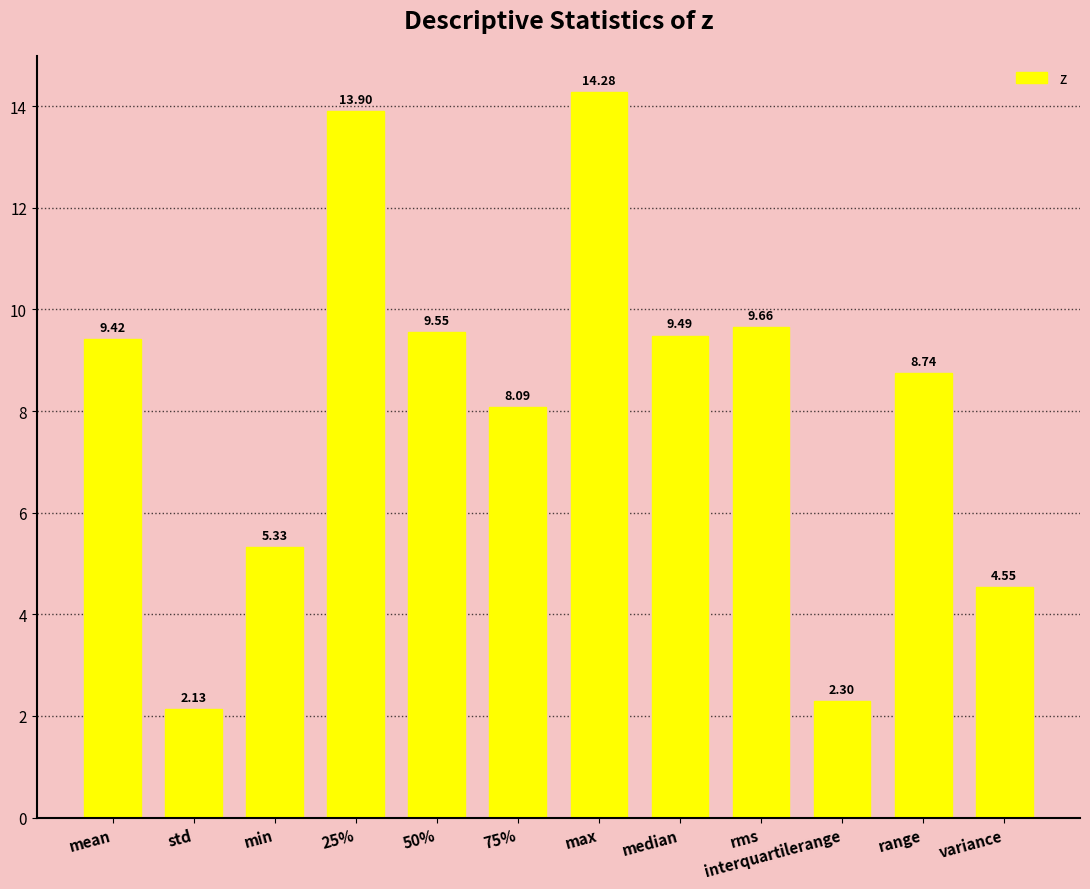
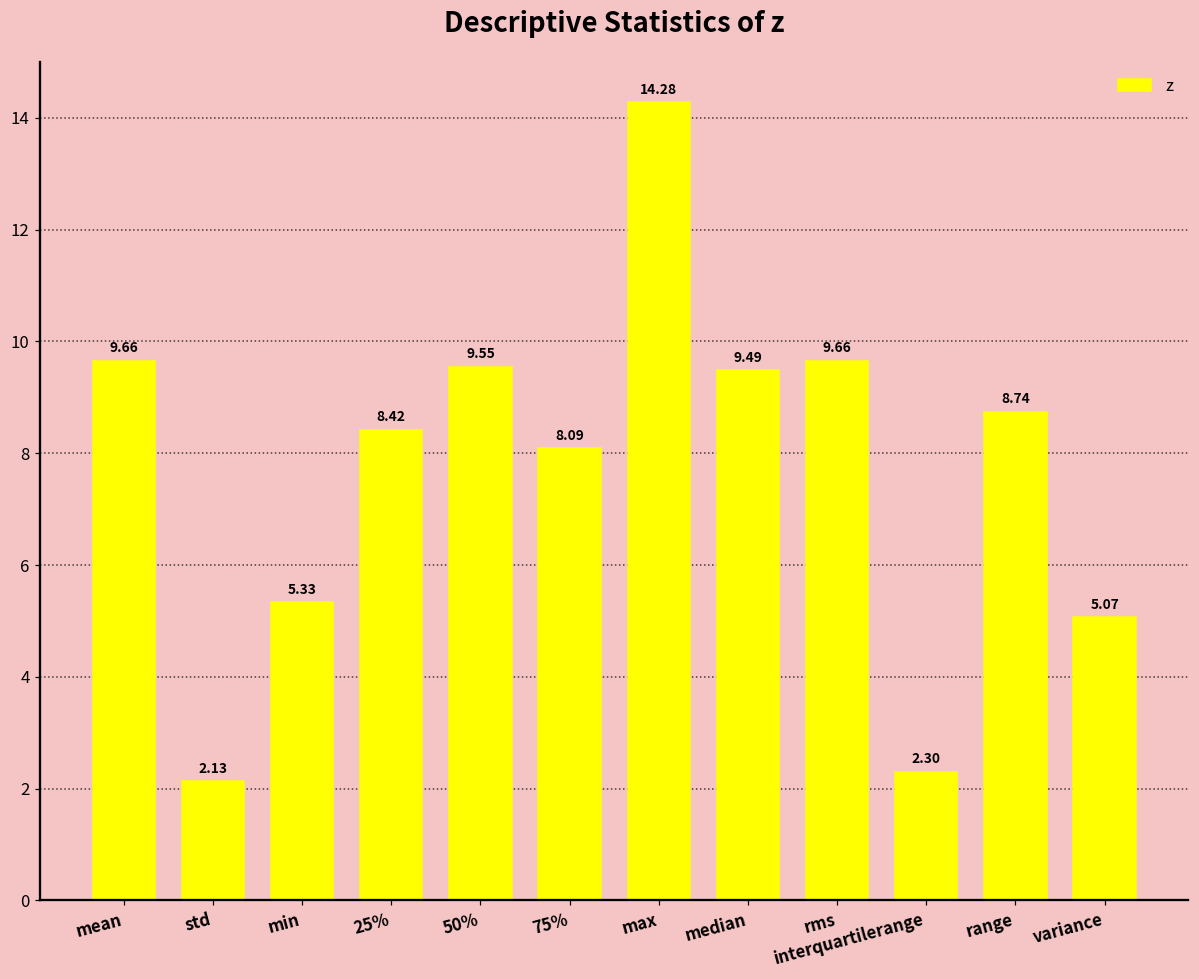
mean: 9.42 -> 9.66
25%: 13.90 -> 8.42
variance: 4.55 -> 5.07
